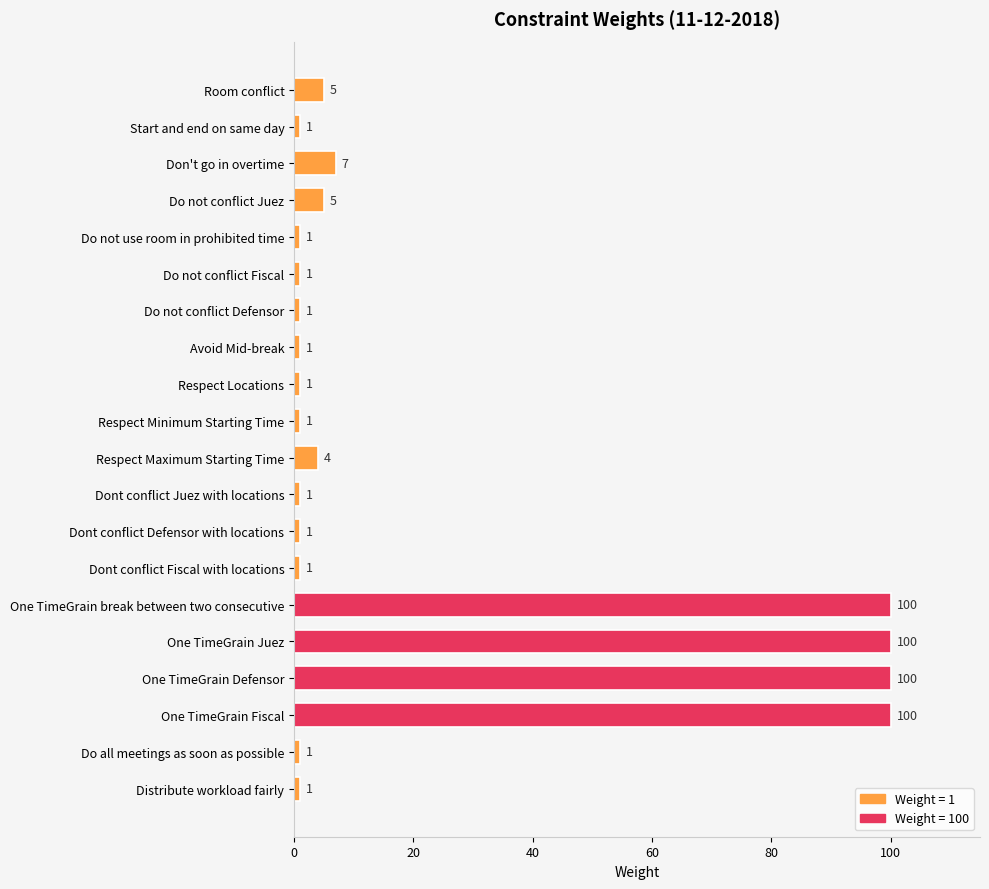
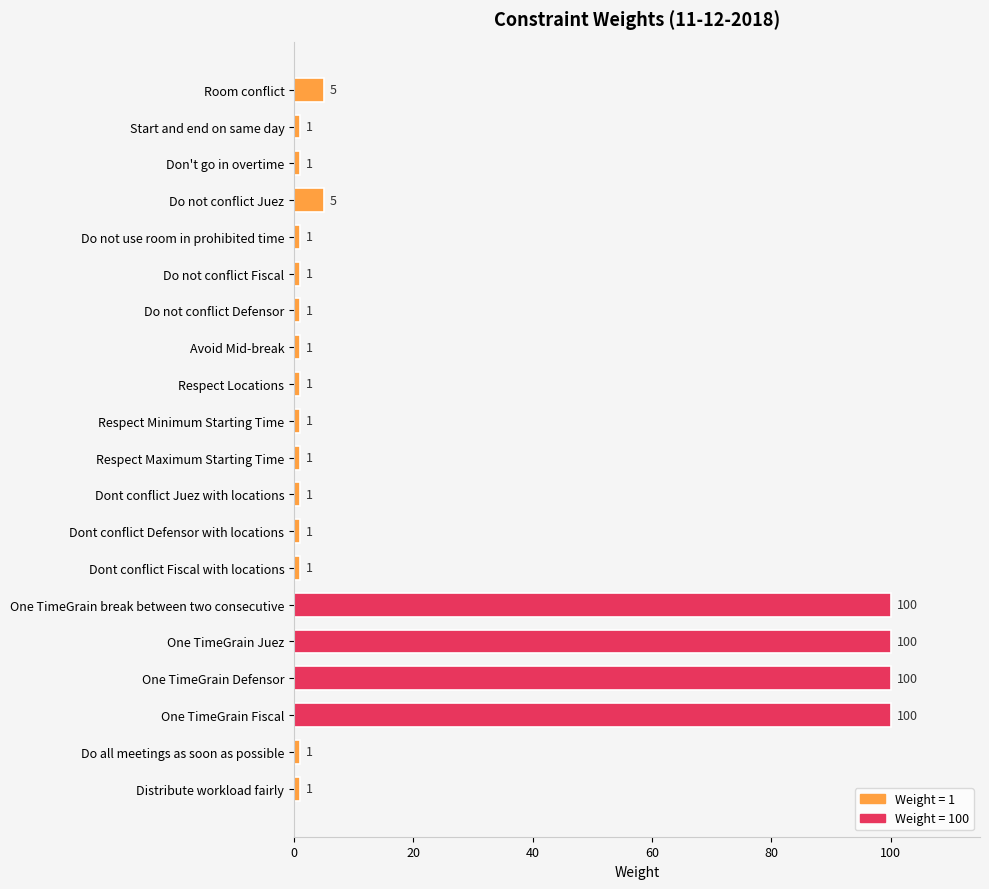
Don't go in overtime: 7 -> 1
Respect Maximum Starting Time: 4 -> 1
